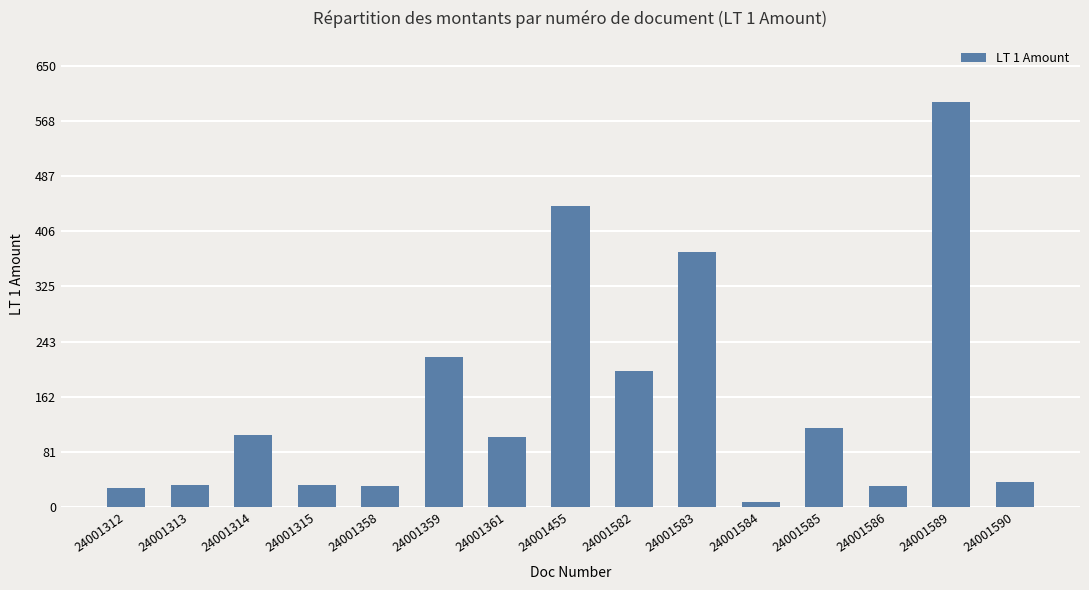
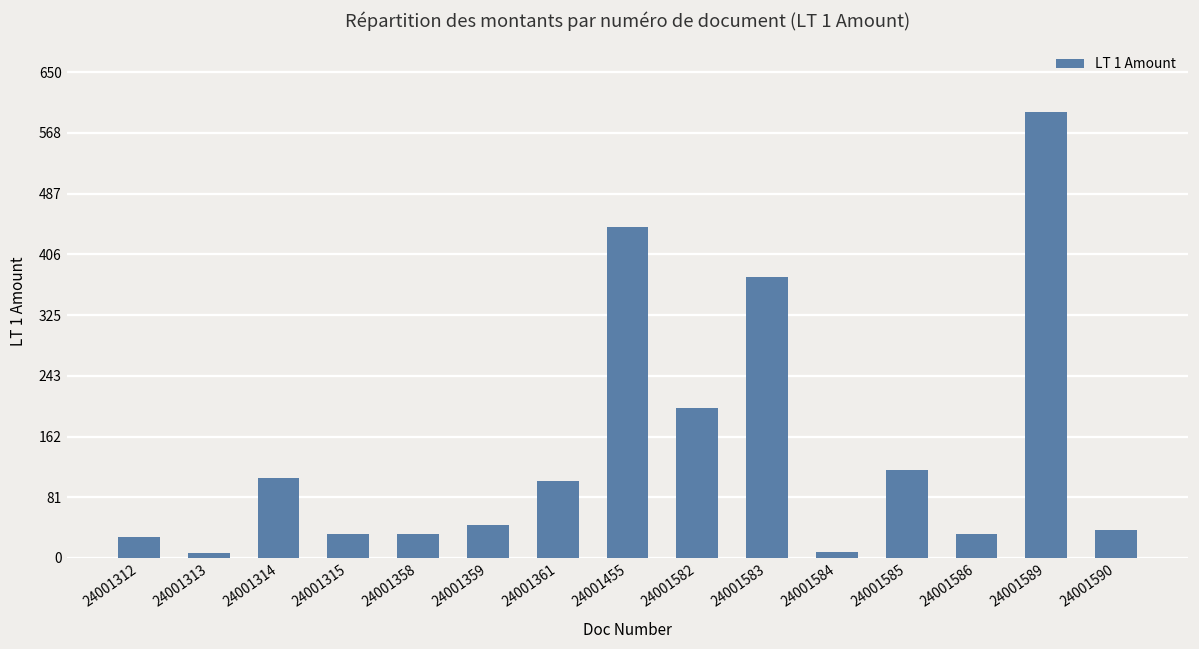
24001313: 30 -> 10
24001359: 220 -> 40
